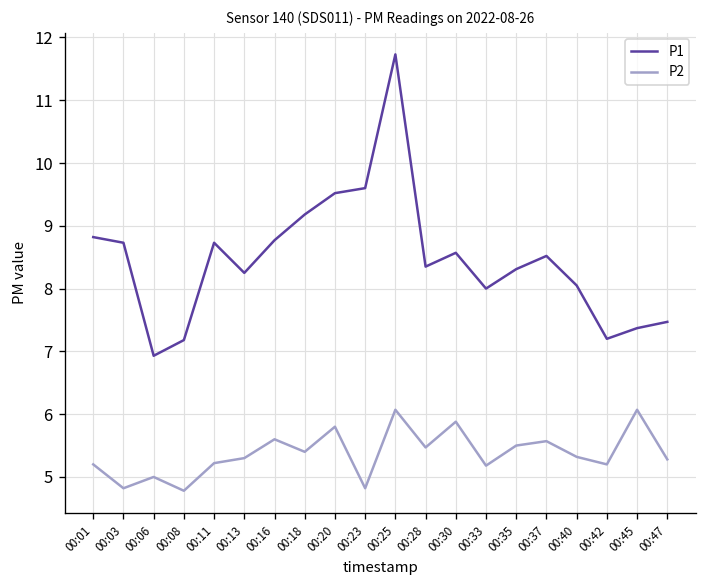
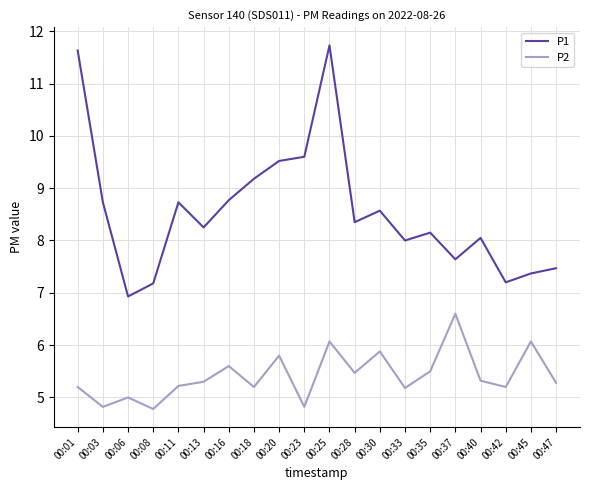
P1, 00:01: 8.8 -> 11.6
P2, 00:18: 5.4 -> 5.2
P1, 00:35: 8.3 -> 8.2
P1, 00:37: 8.5 -> 7.6
P2, 00:37: 5.6 -> 6.6
